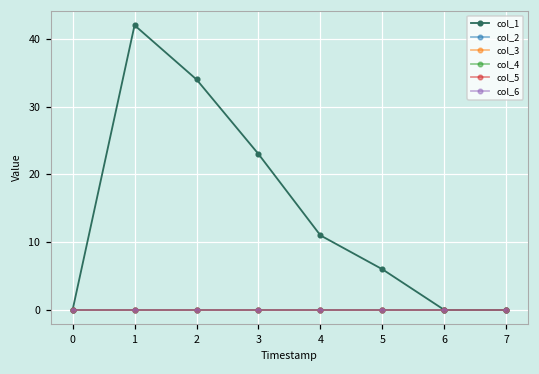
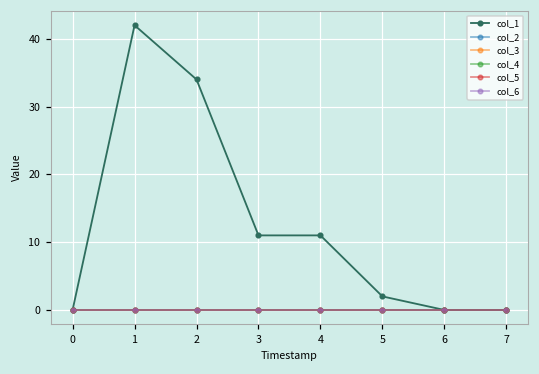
col_1, 3: 23 -> 11
col_1, 5: 6 -> 2
